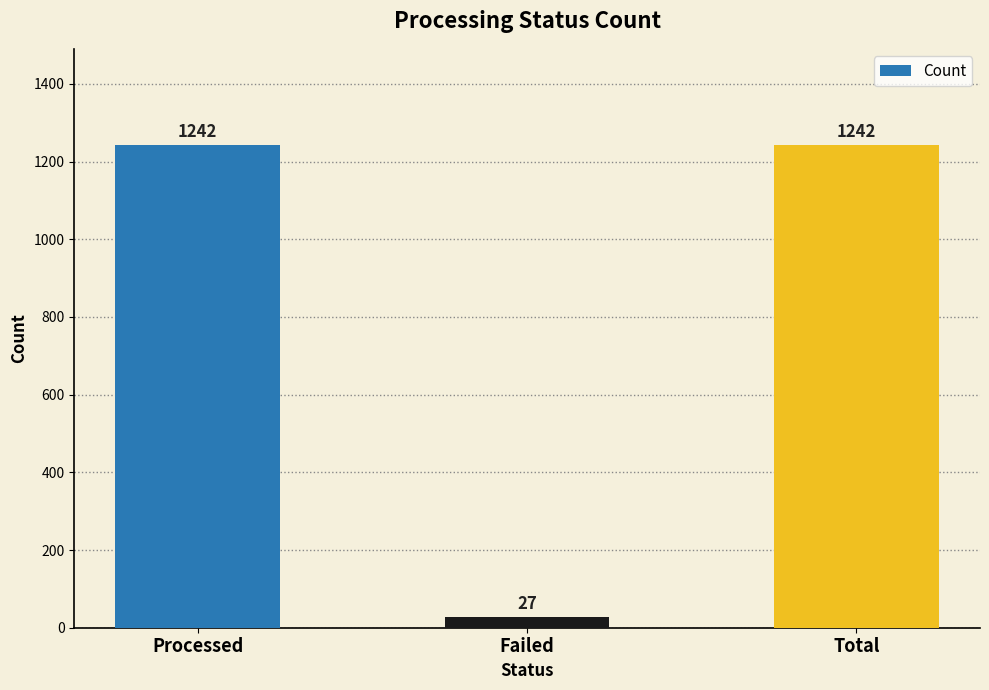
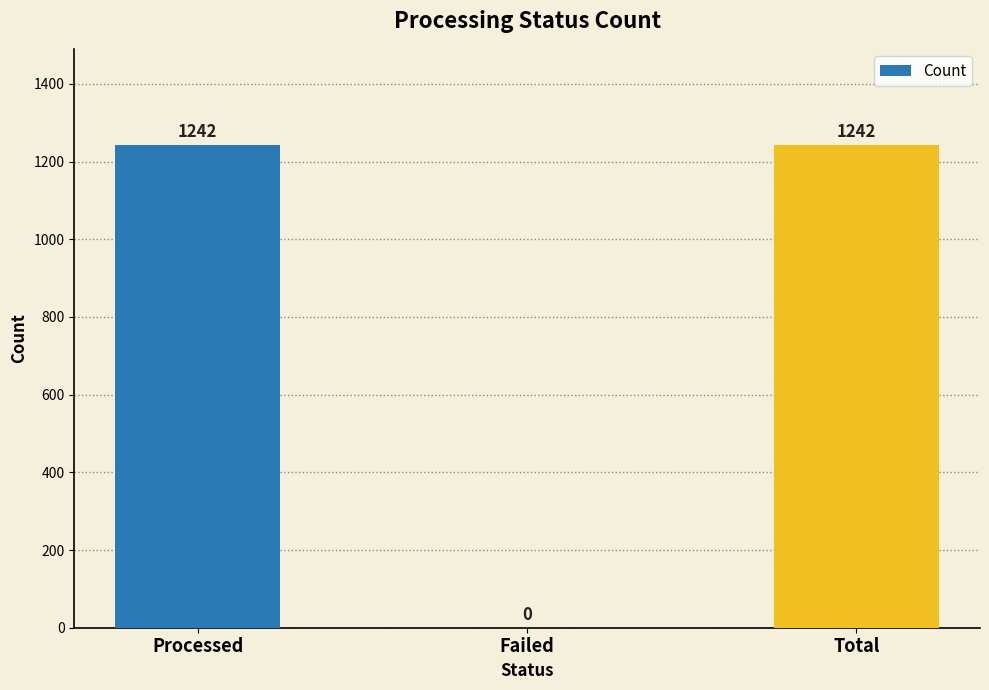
Failed: 27 -> 0
